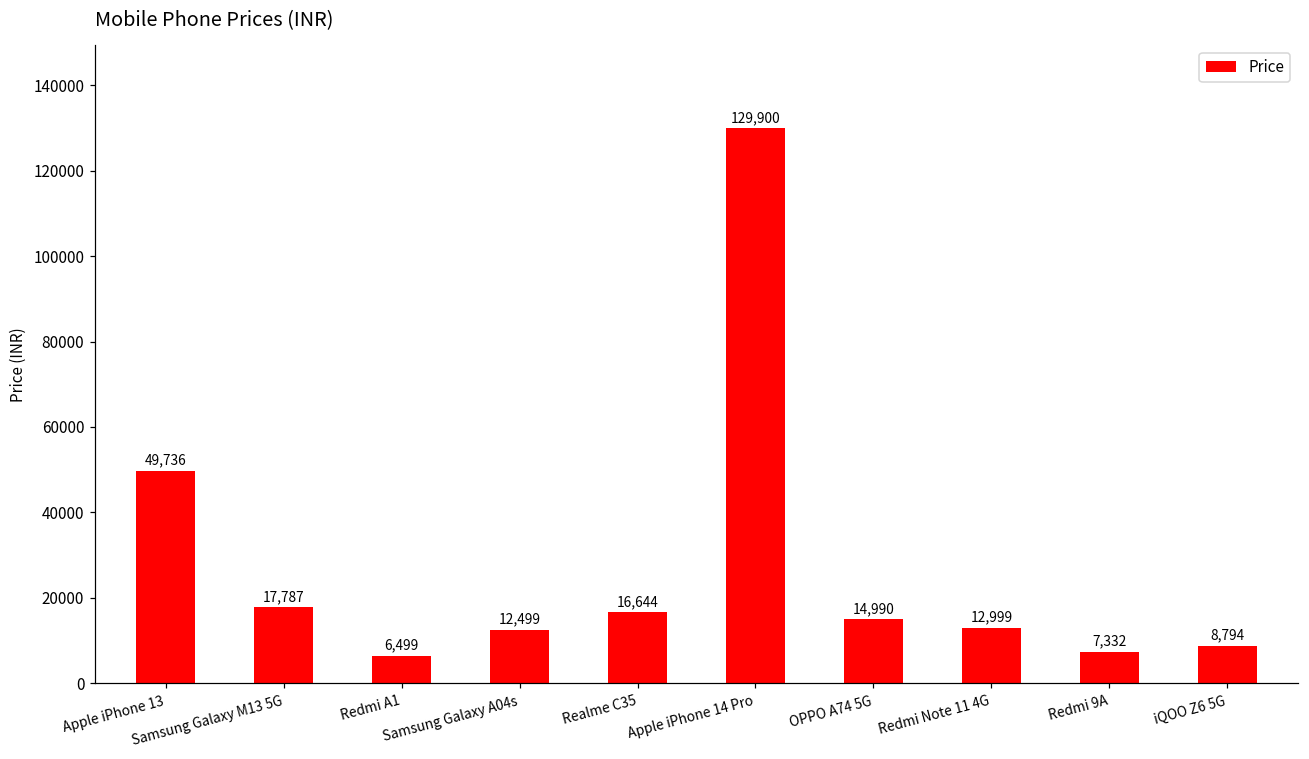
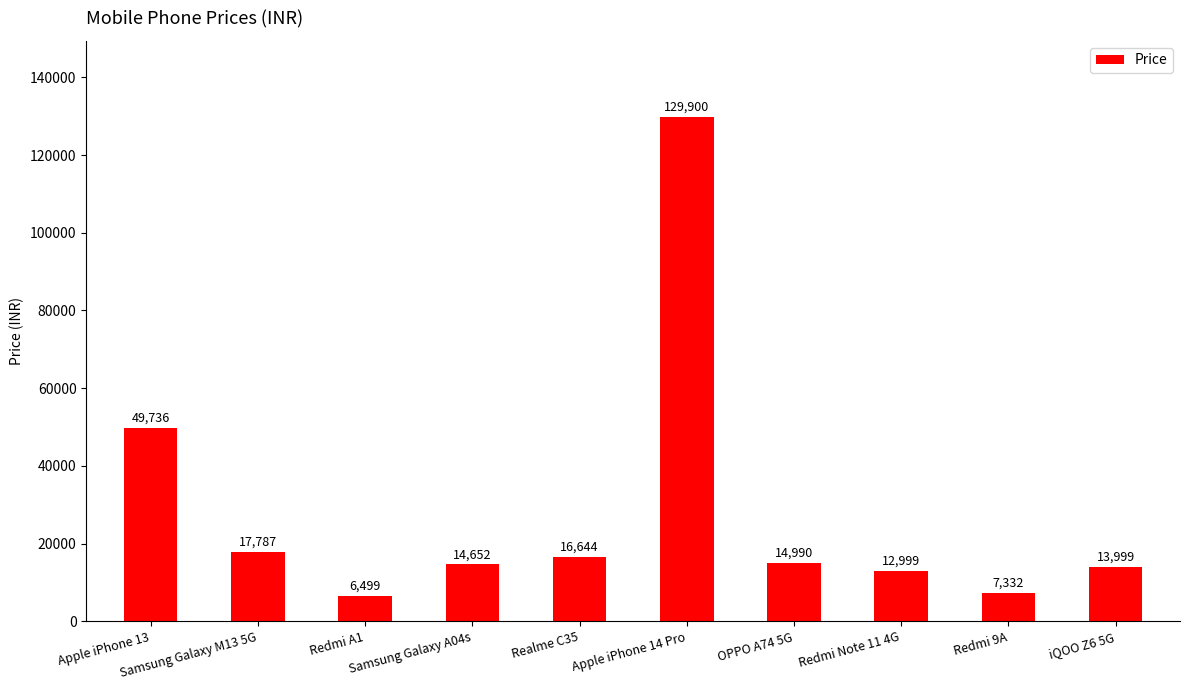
Samsung Galaxy A04s: 12,499 -> 14,652
iQOO Z6 5G: 8,794 -> 13,999
